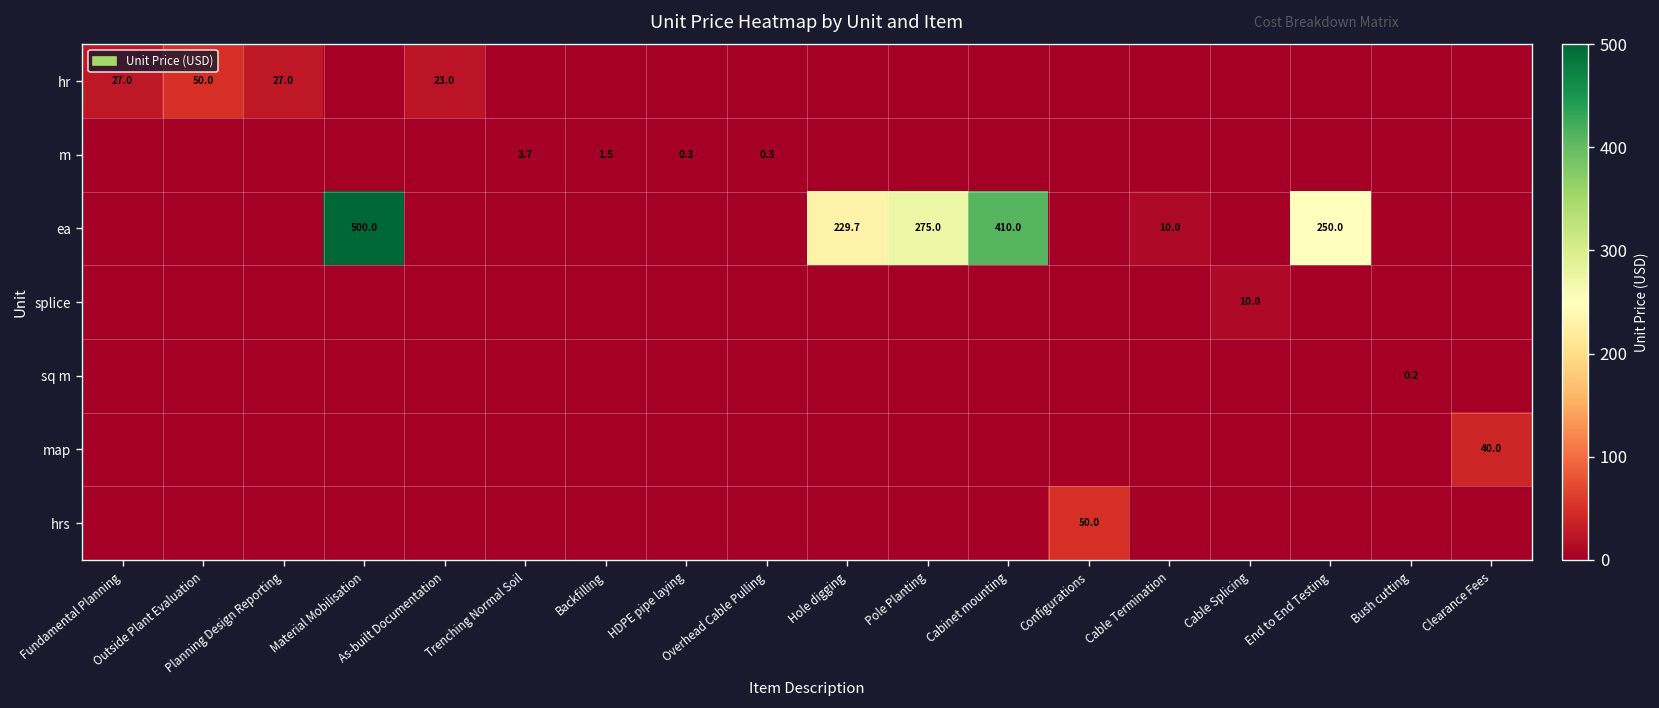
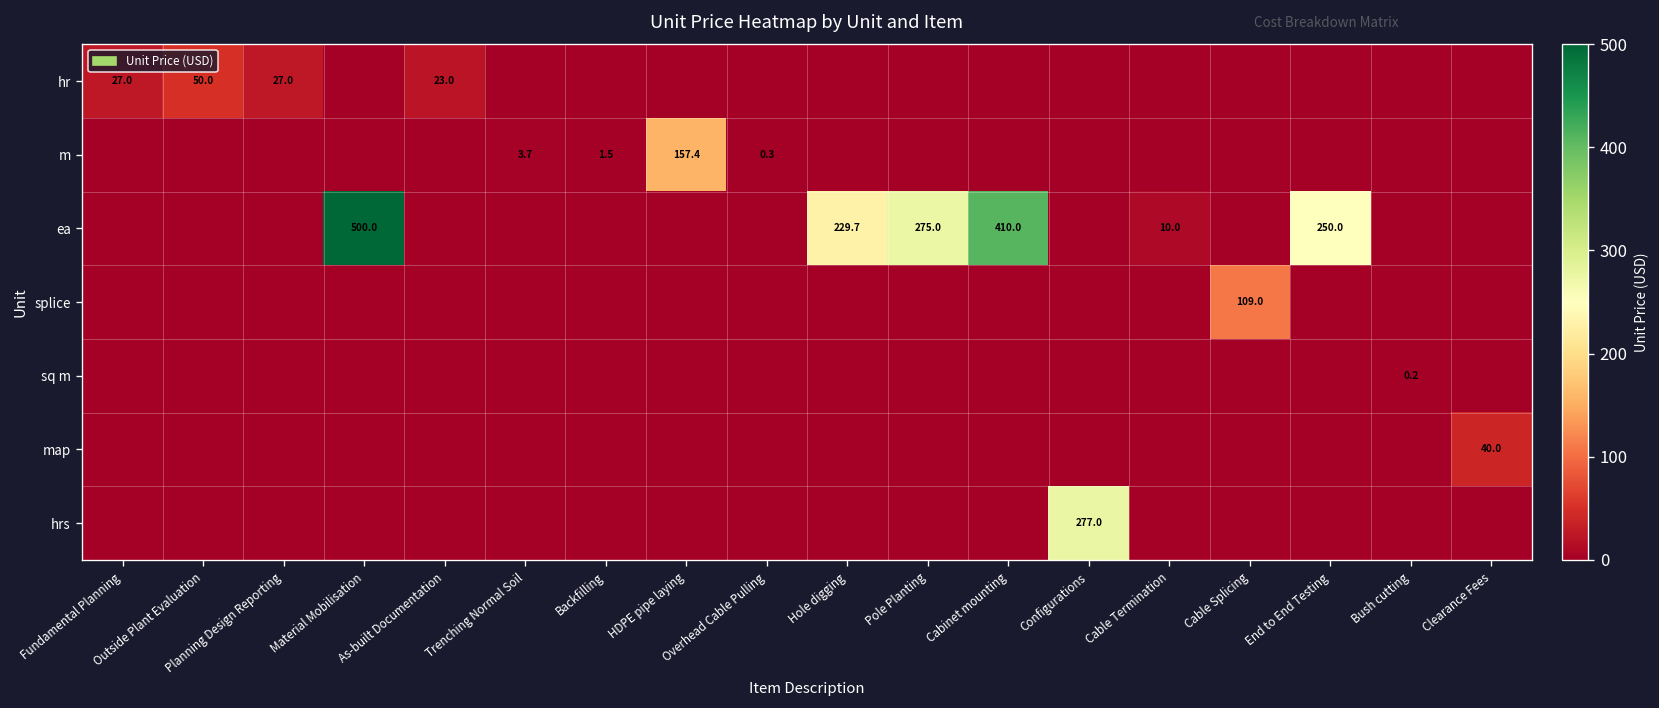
m, HDPE pipe laying: 0.3 -> 157.4
splice, Cable Splicing: 10.0 -> 109.0
hrs, Configurations: 50.0 -> 277.0
